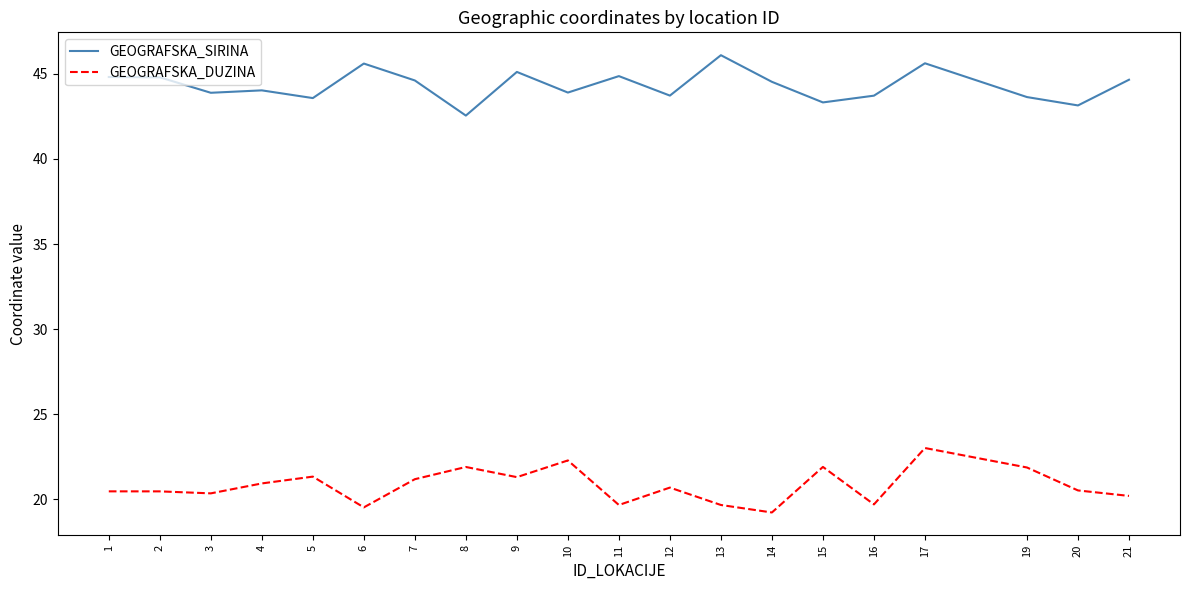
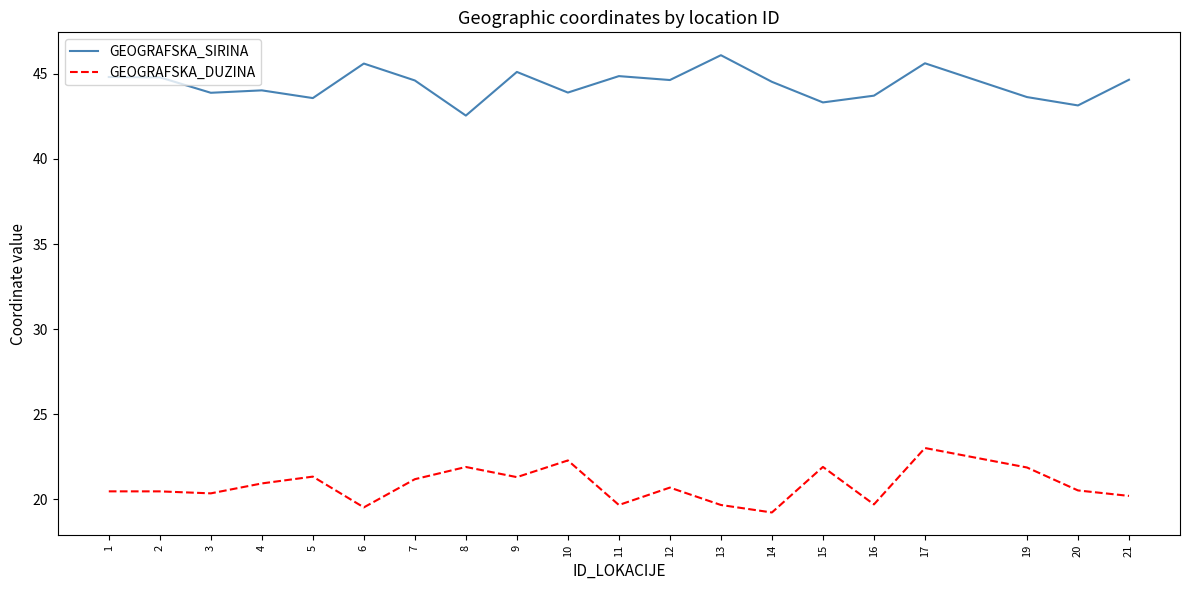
GEOGRAFSKA_SIRINA, 12: 43.7 -> 44.6
